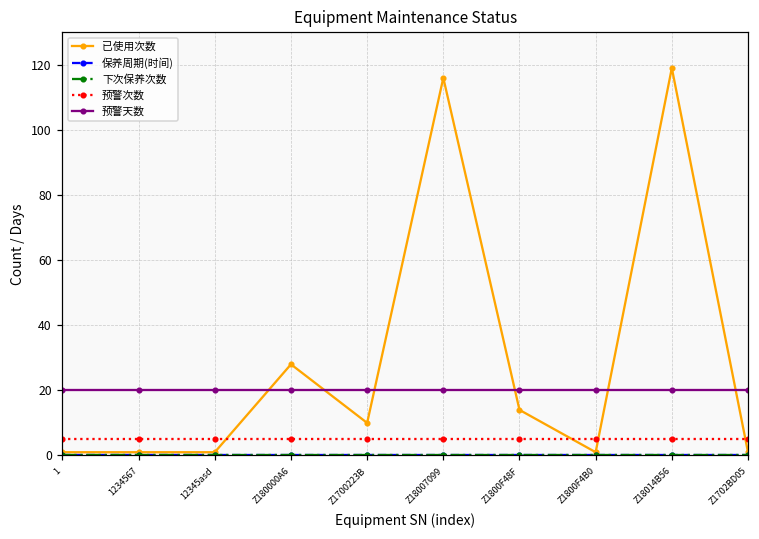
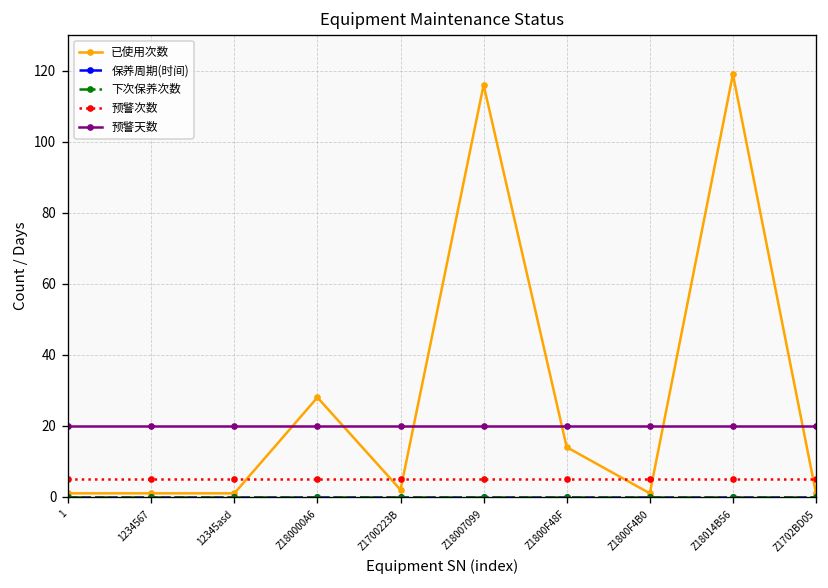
已使用次数, Z1700223B: 10 -> 2
